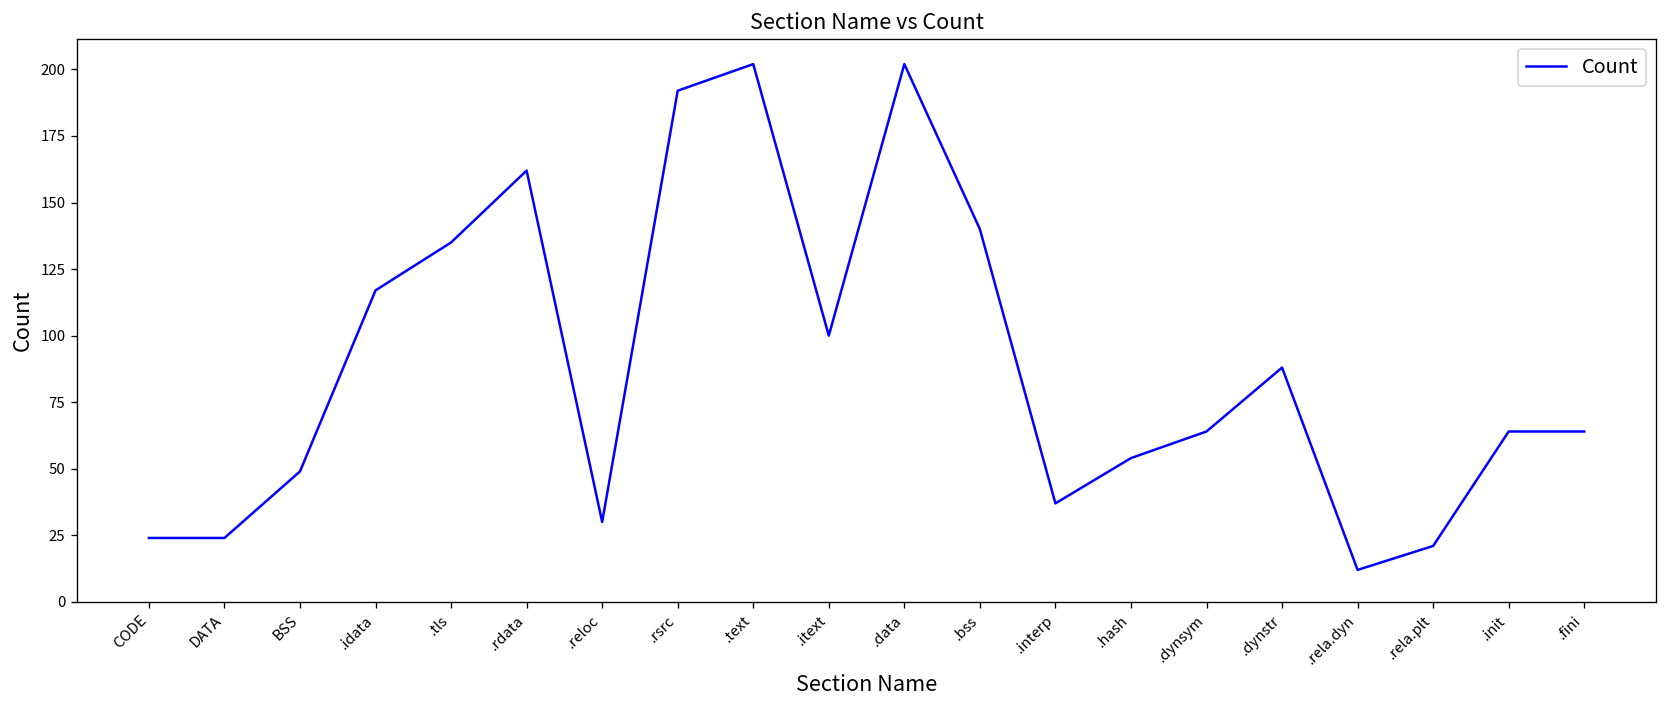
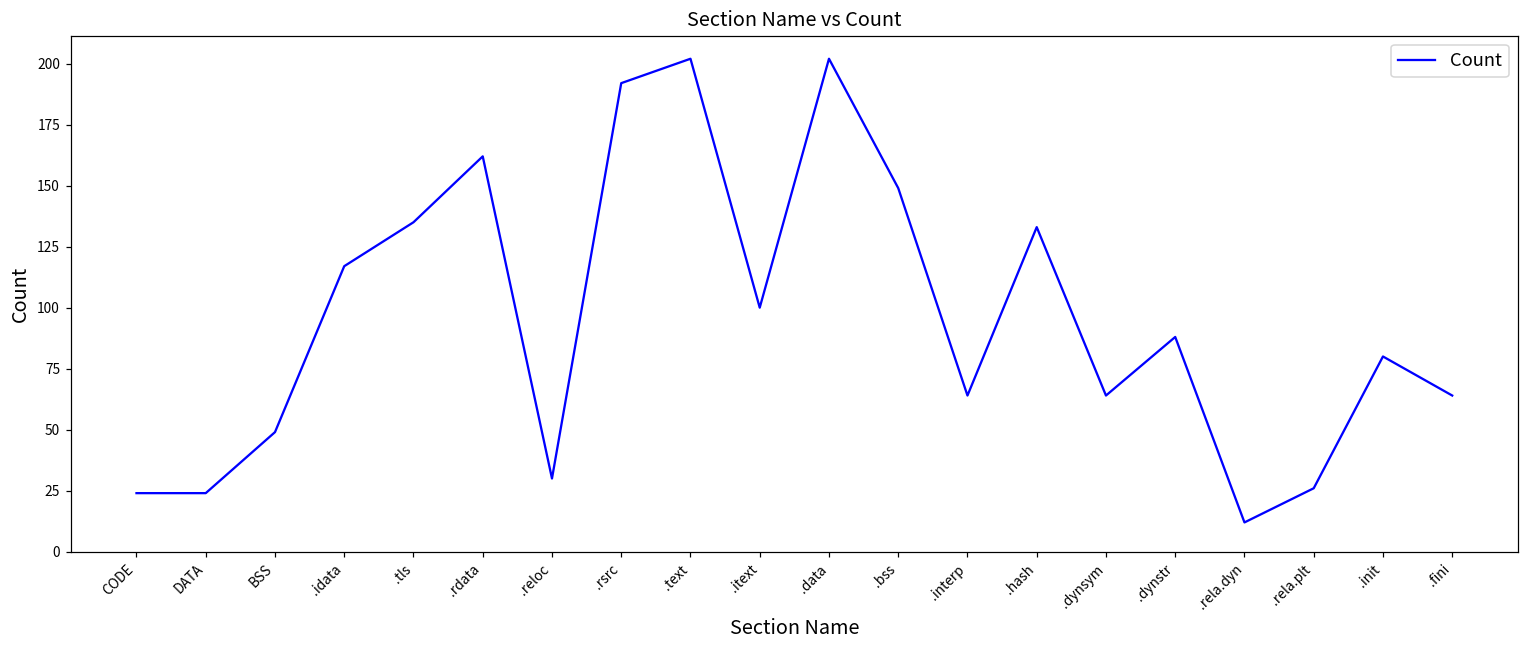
.bss: 140 -> 149
.interp: 37 -> 64
.hash: 54 -> 133
.rela.plt: 21 -> 26
.init: 64 -> 80
